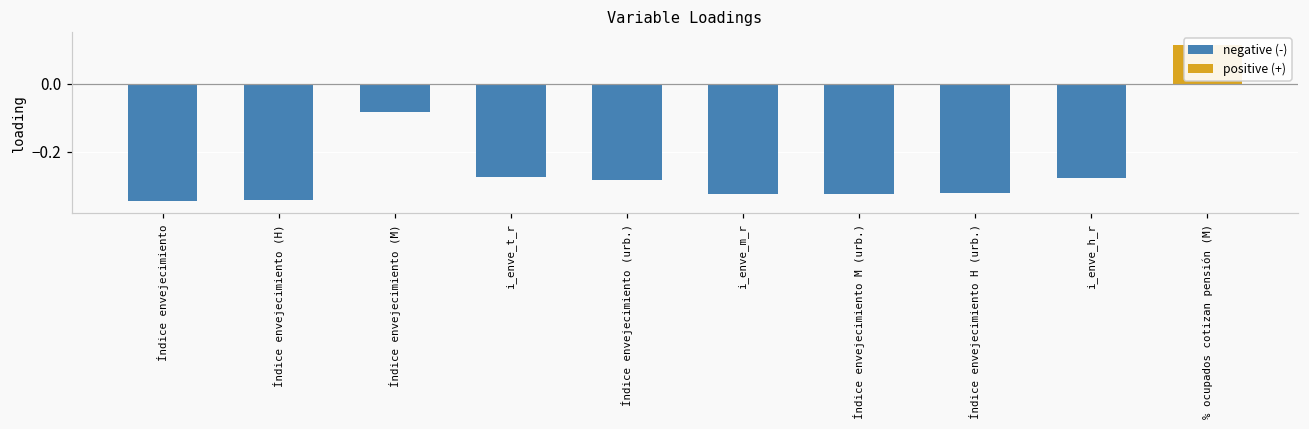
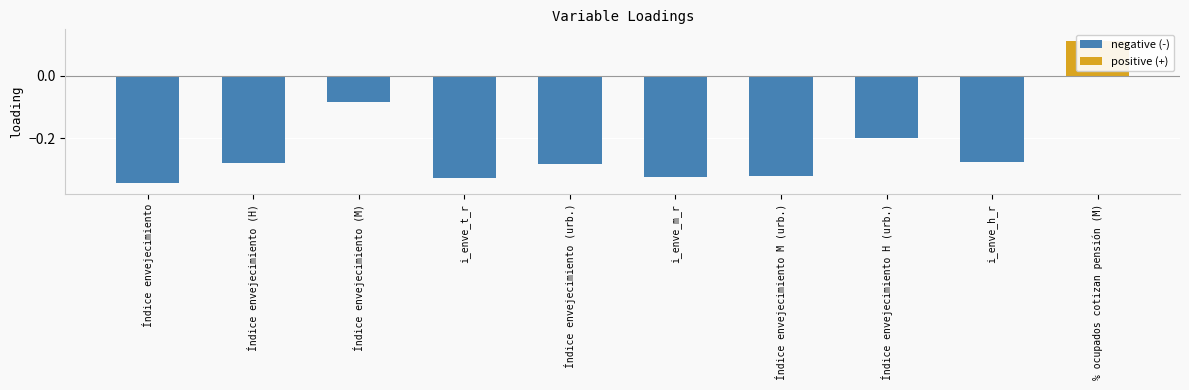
Índice envejecimiento (H): -0.34 -> -0.28
i_enve_t_r: -0.27 -> -0.33
Índice envejecimiento H (urb.): -0.32 -> -0.20
